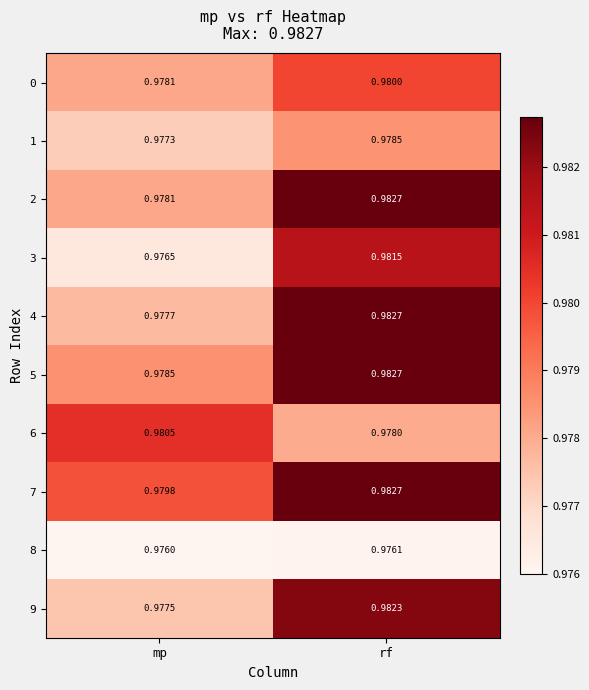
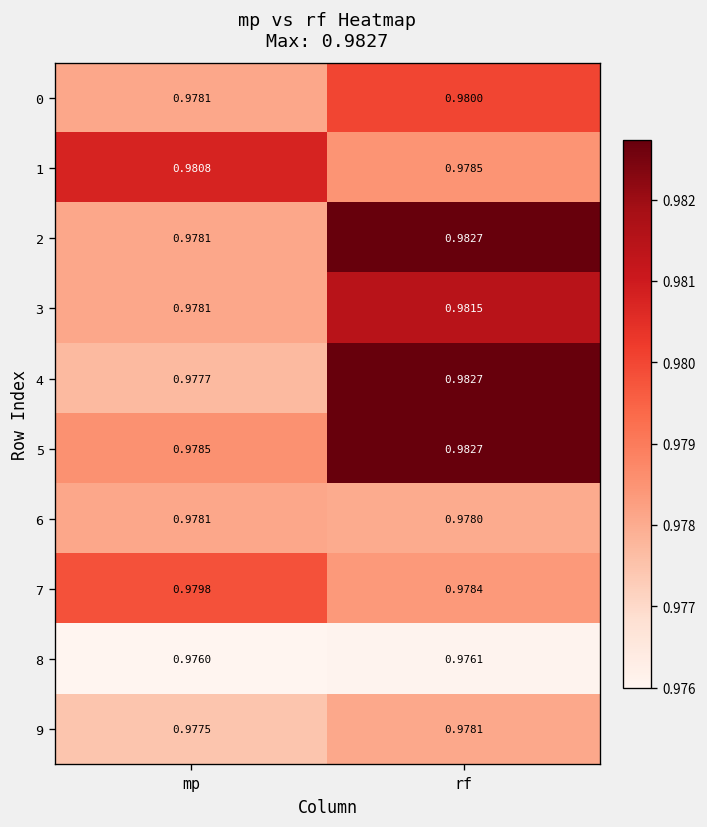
1, mp: 0.9773 -> 0.9808
3, mp: 0.9765 -> 0.9781
6, mp: 0.9805 -> 0.9781
7, rf: 0.9827 -> 0.9784
9, rf: 0.9823 -> 0.9781
